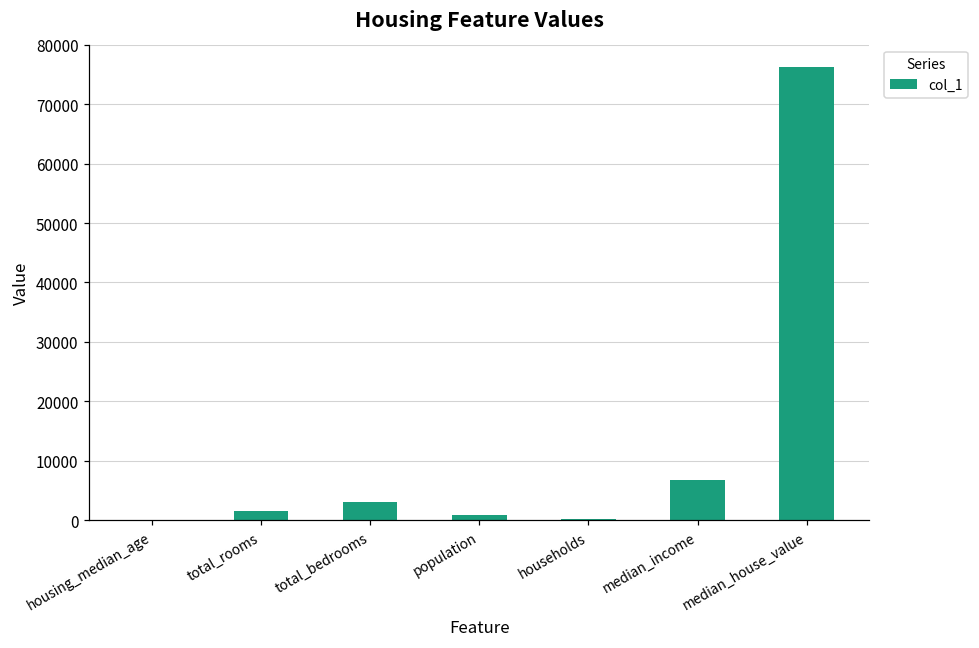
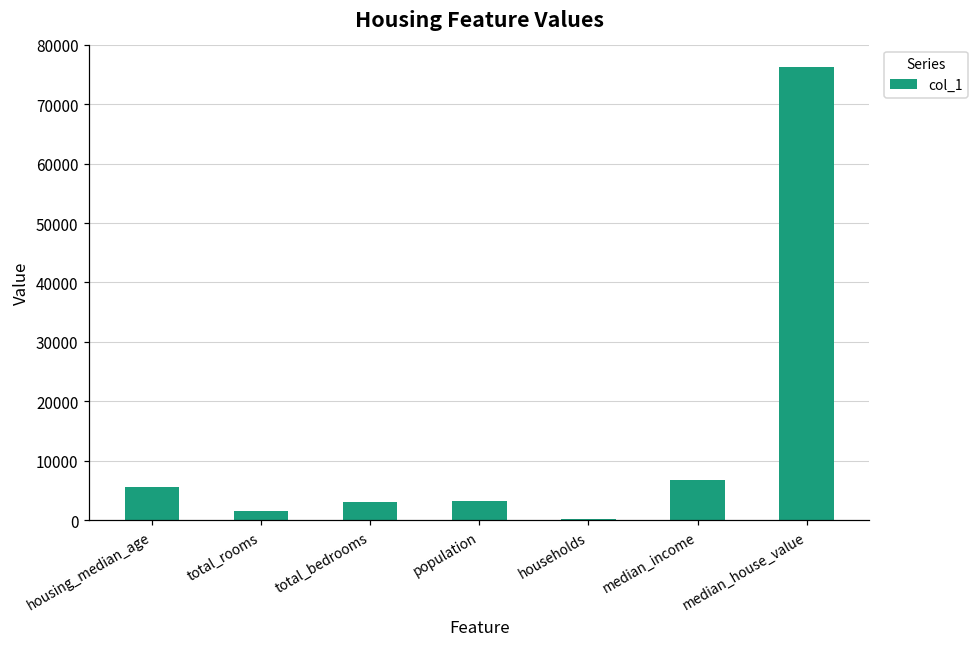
housing_median_age: 0 -> 6000
population: 1000 -> 3000
